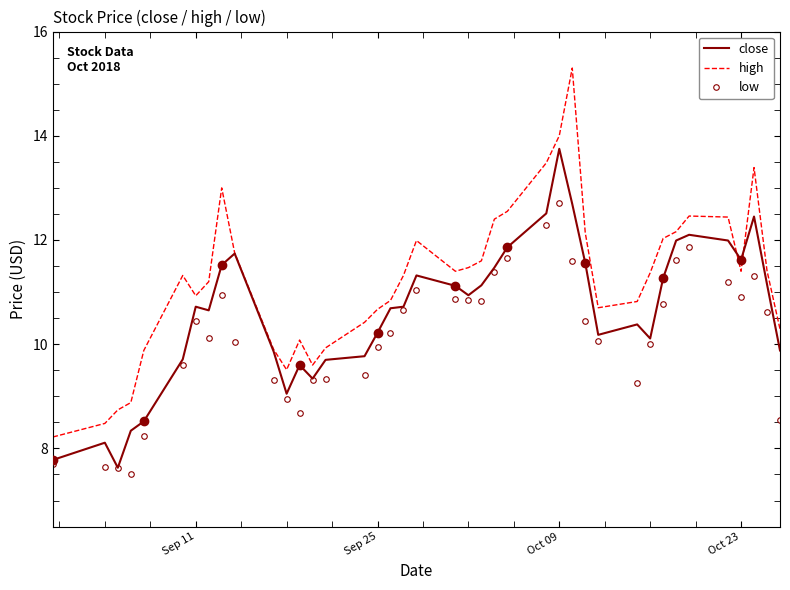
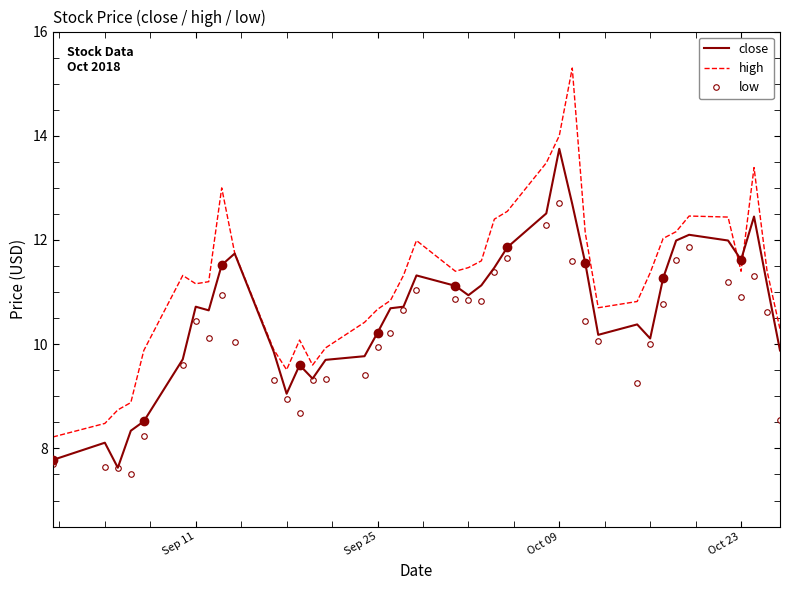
high, Sep 11: 10.9 -> 11.2
